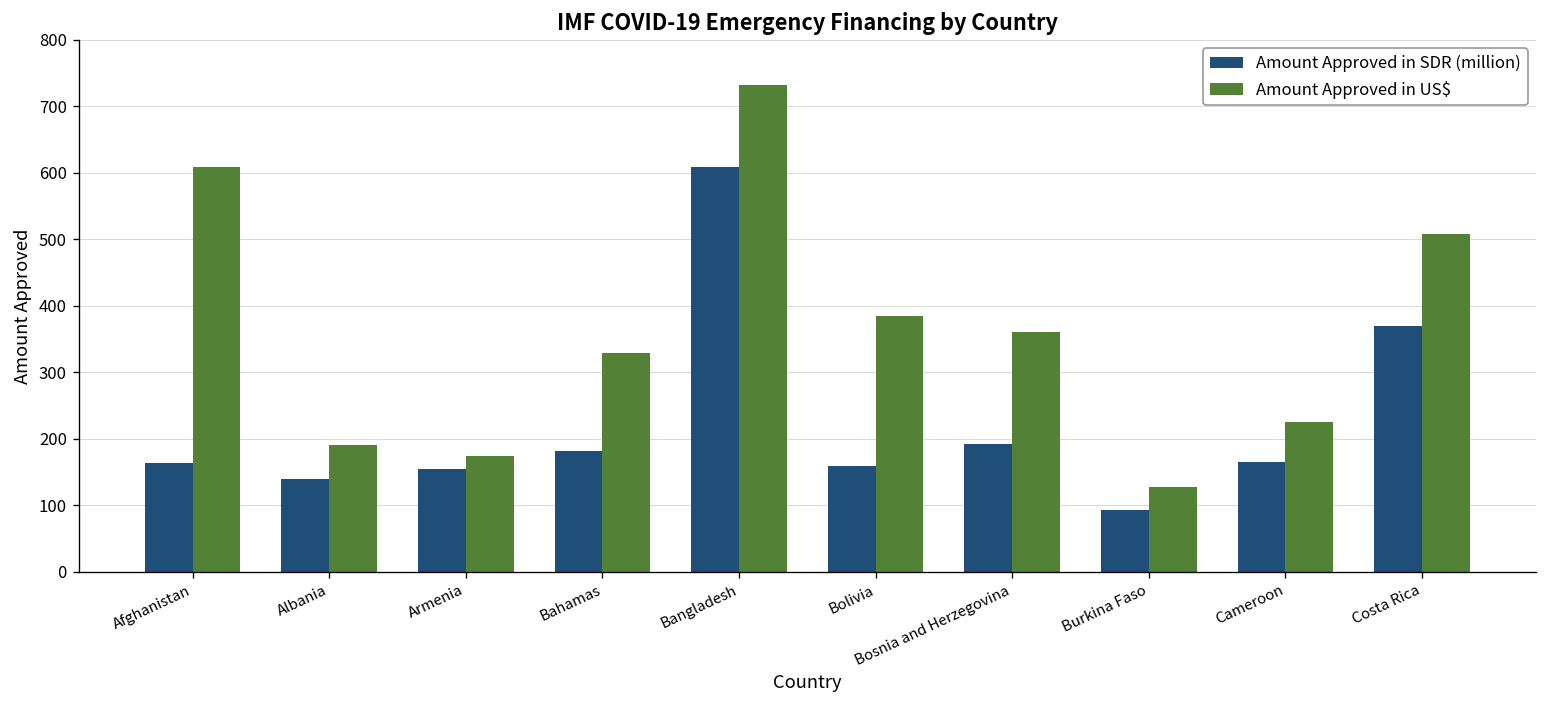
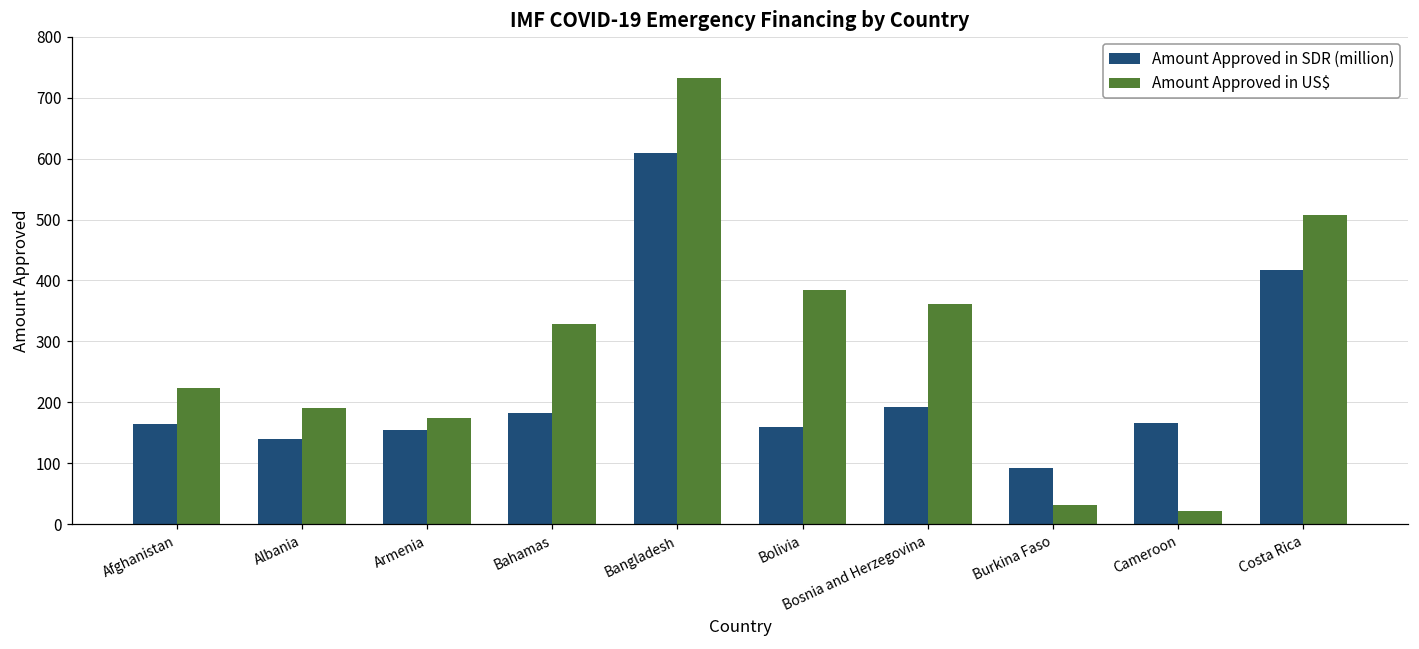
Amount Approved in US$, Afghanistan: 610 -> 220
Amount Approved in US$, Burkina Faso: 130 -> 30
Amount Approved in US$, Cameroon: 230 -> 20
Amount Approved in SDR (million), Costa Rica: 370 -> 420
